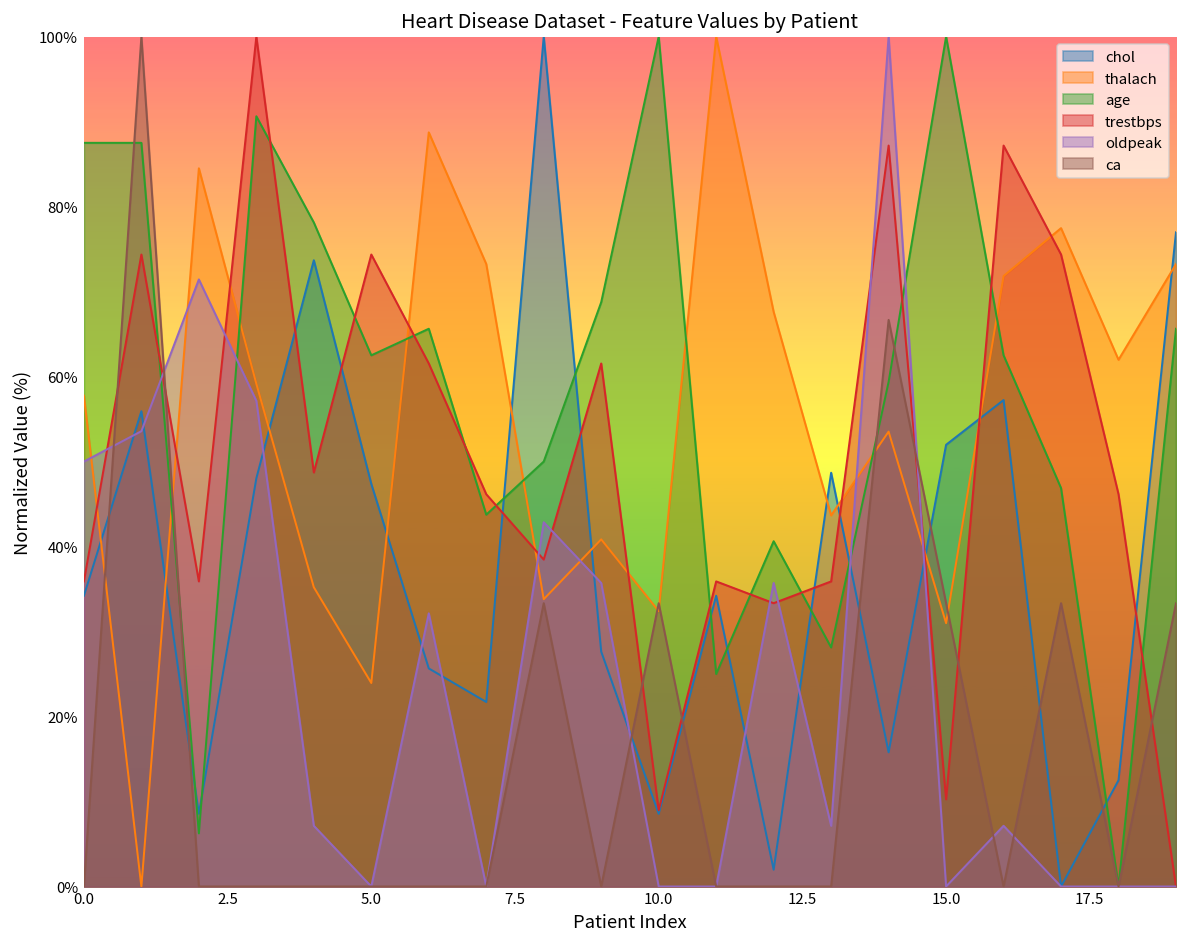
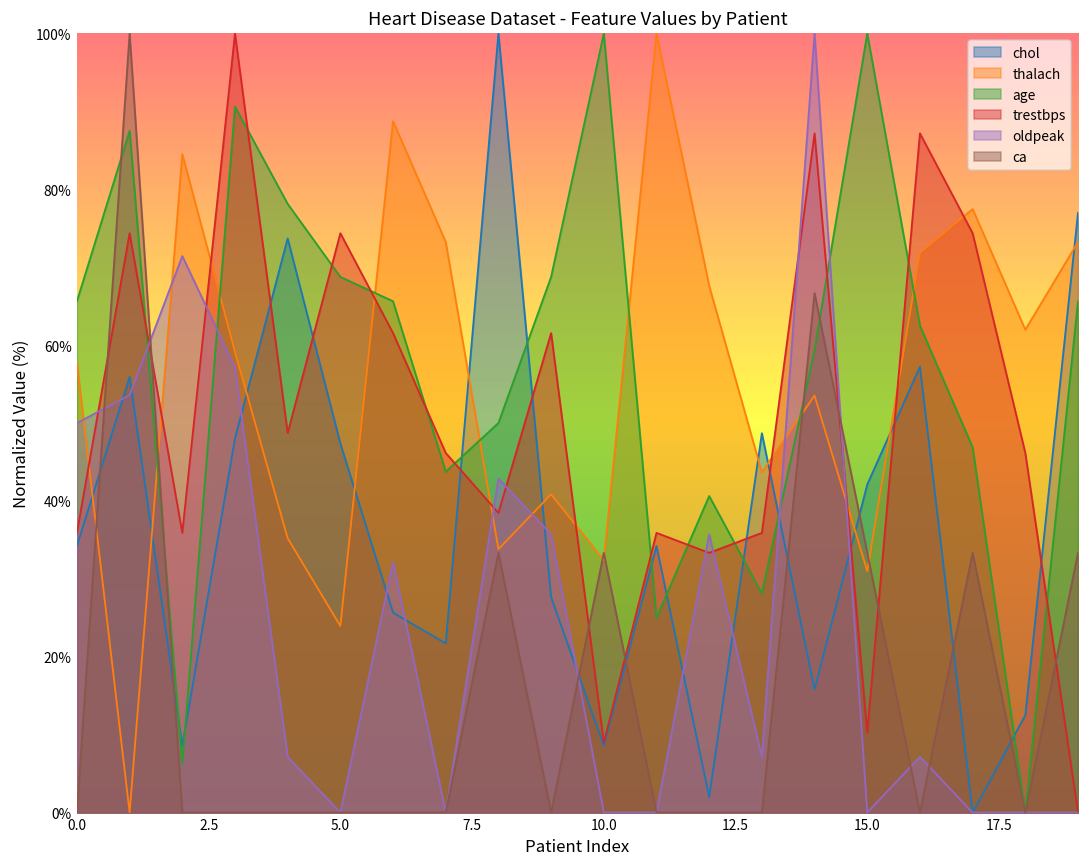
age, 0.0: 88% -> 66%
age, 5.0: 63% -> 69%
chol, 15.0: 52% -> 42%
